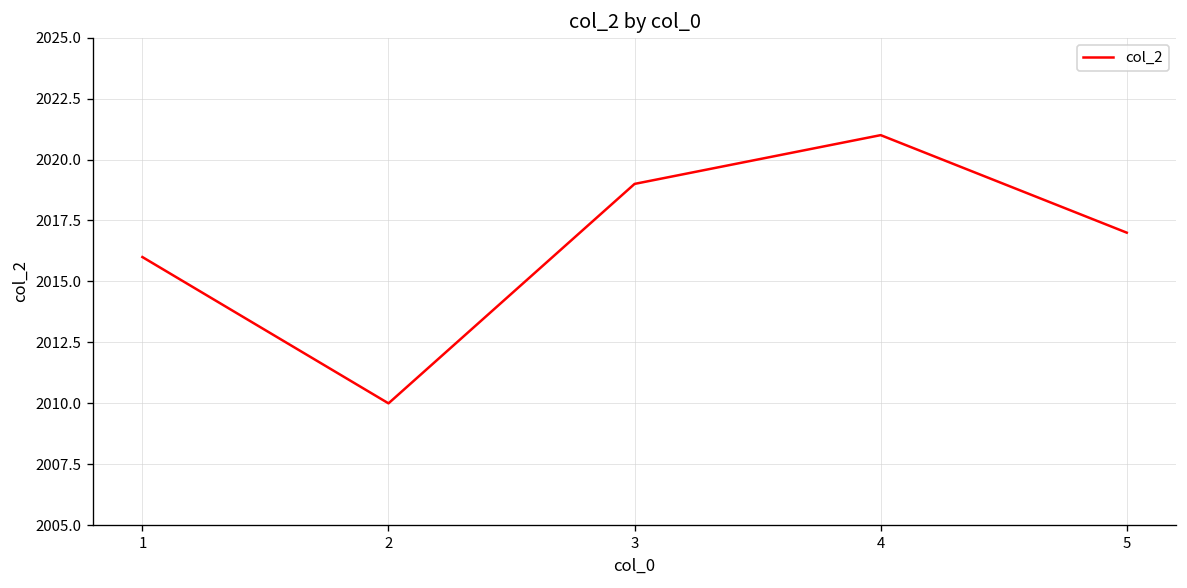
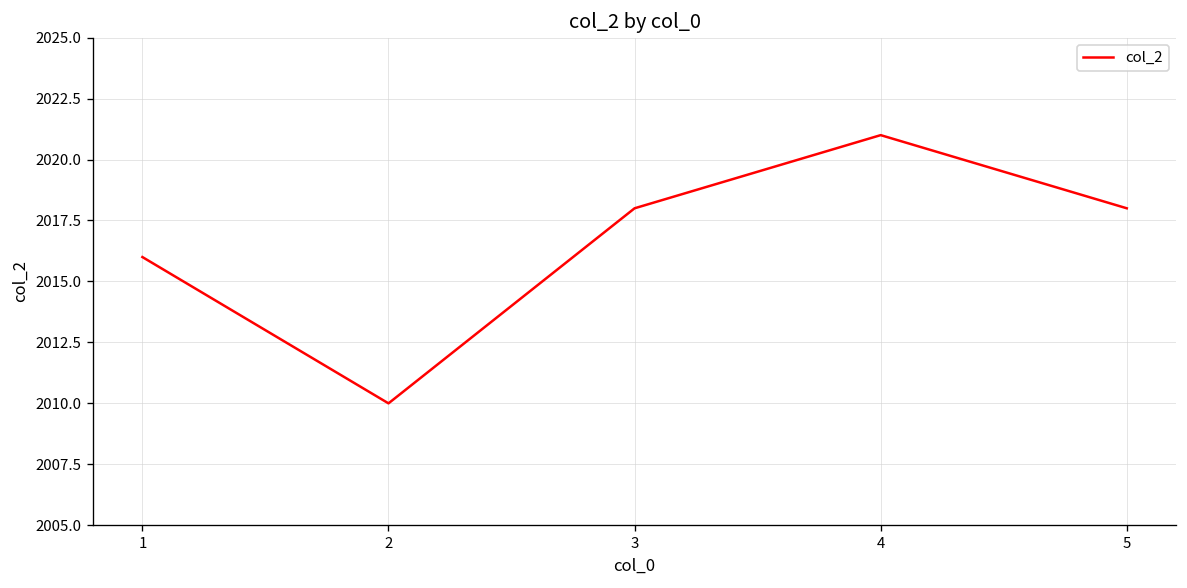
3: 2019 -> 2018
5: 2017 -> 2018
